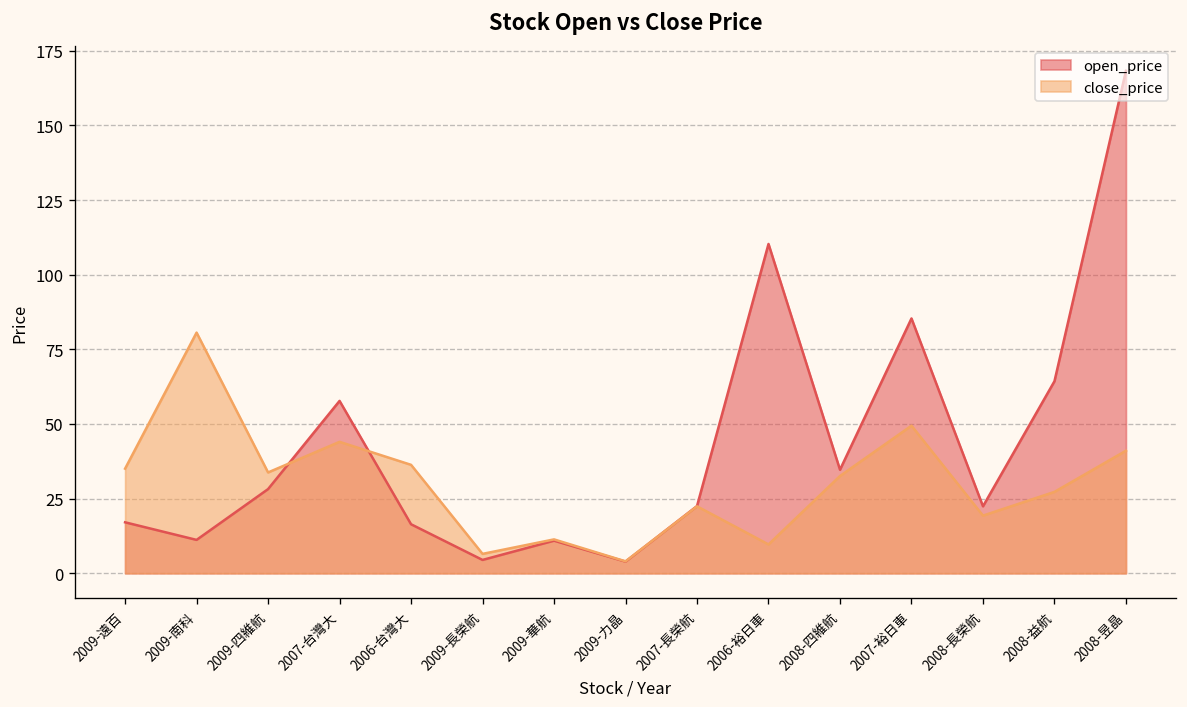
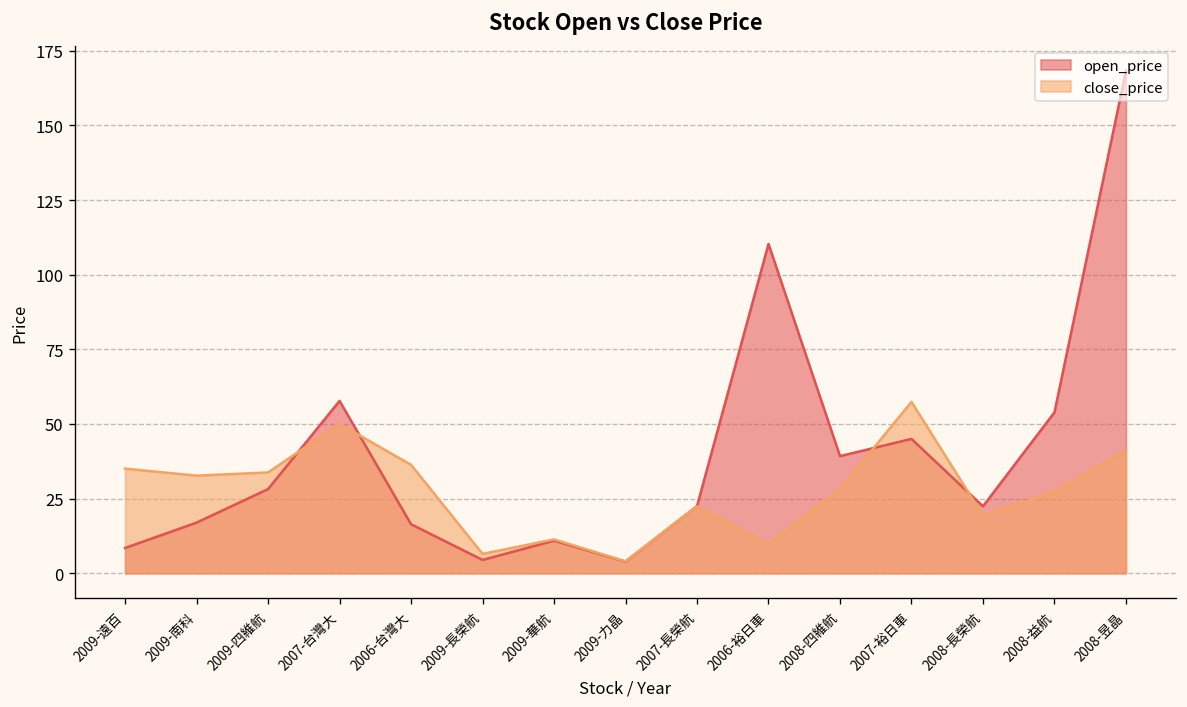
open_price, 2009-遠百: 17 -> 8
open_price, 2009-南科: 11 -> 17
close_price, 2009-南科: 81 -> 33
close_price, 2007-台灣大: 44 -> 50
open_price, 2008-四維航: 35 -> 39
close_price, 2008-四維航: 33 -> 28
open_price, 2007-裕日車: 85 -> 45
close_price, 2007-裕日車: 49 -> 57
open_price, 2008-益航: 64 -> 54
